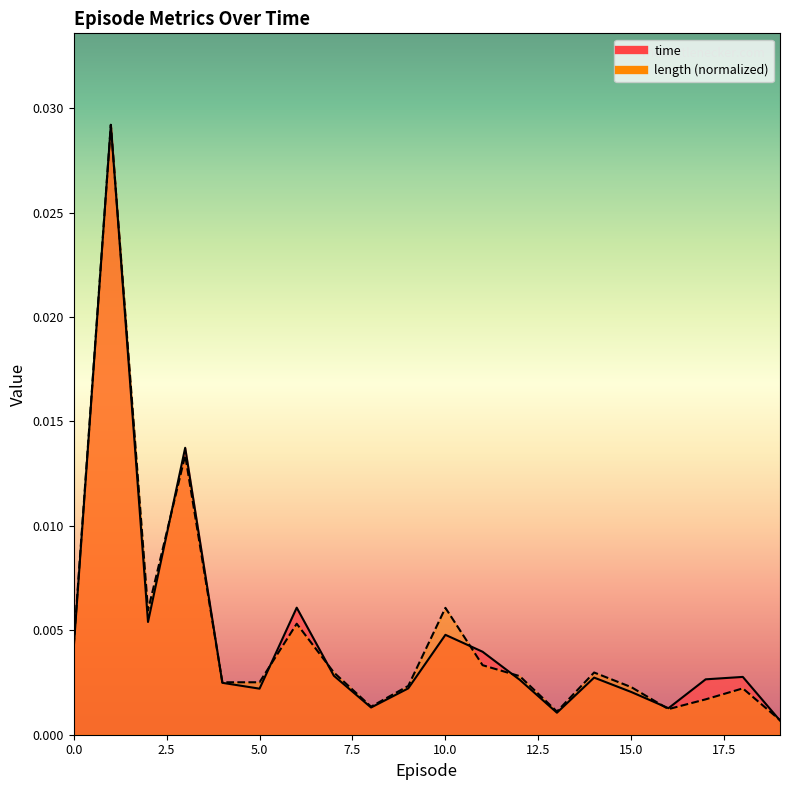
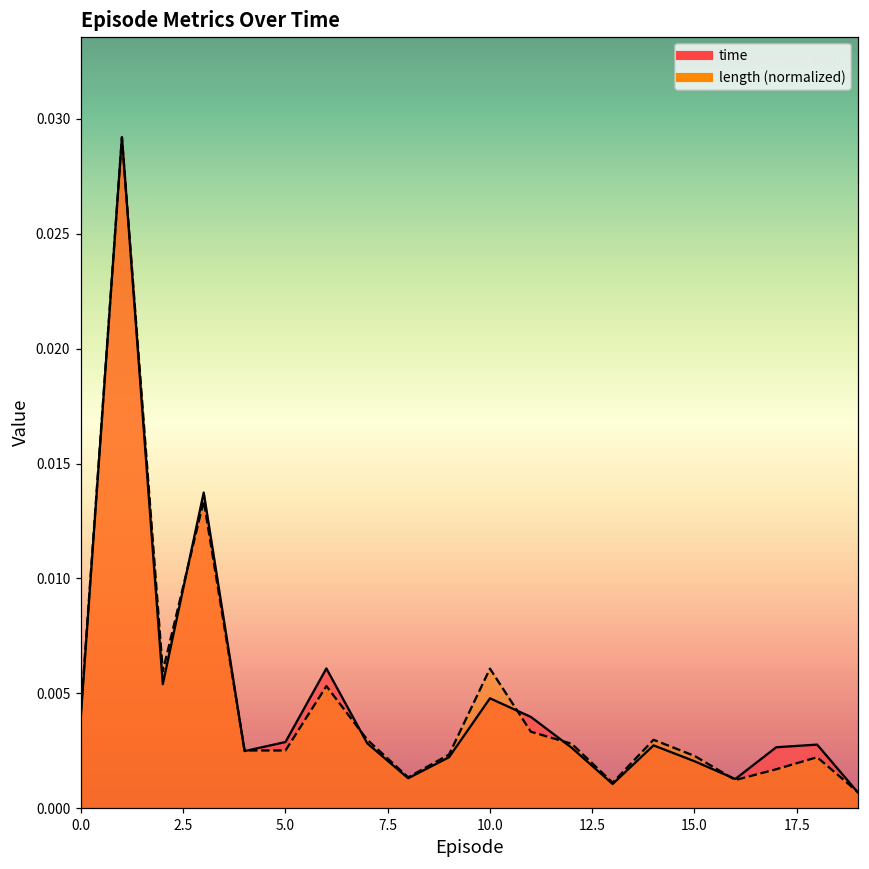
time, 5.0: 0.0022 -> 0.0029
